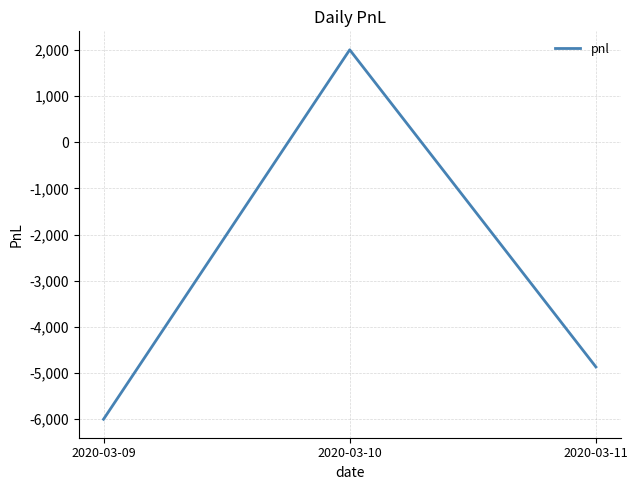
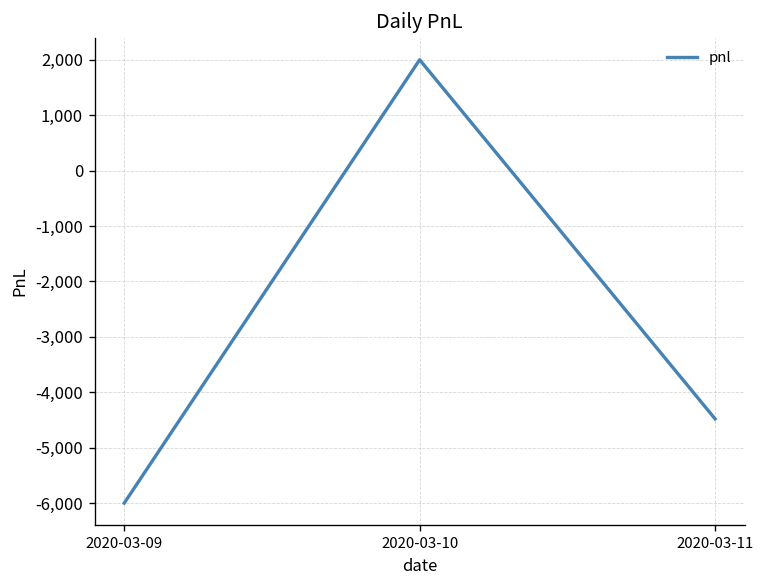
2020-03-11: -4,900 -> -4,500
